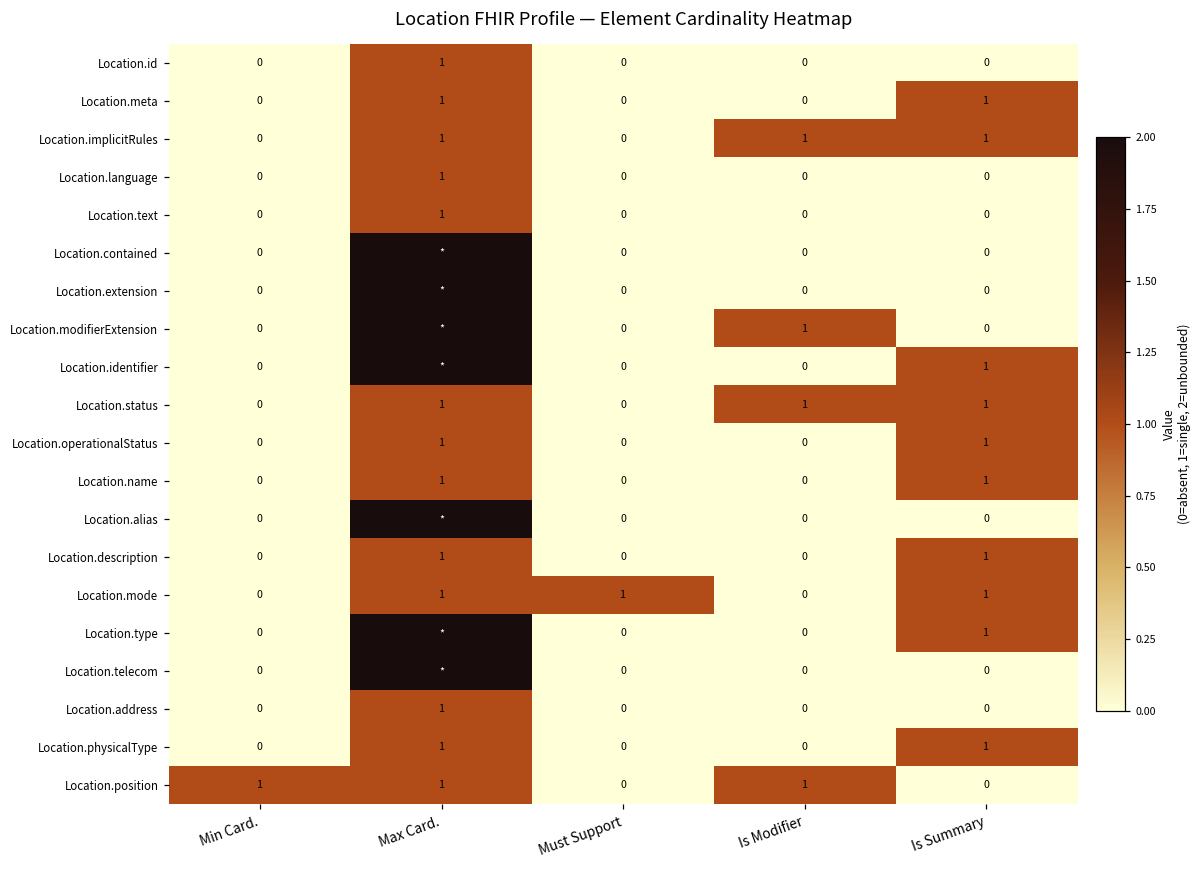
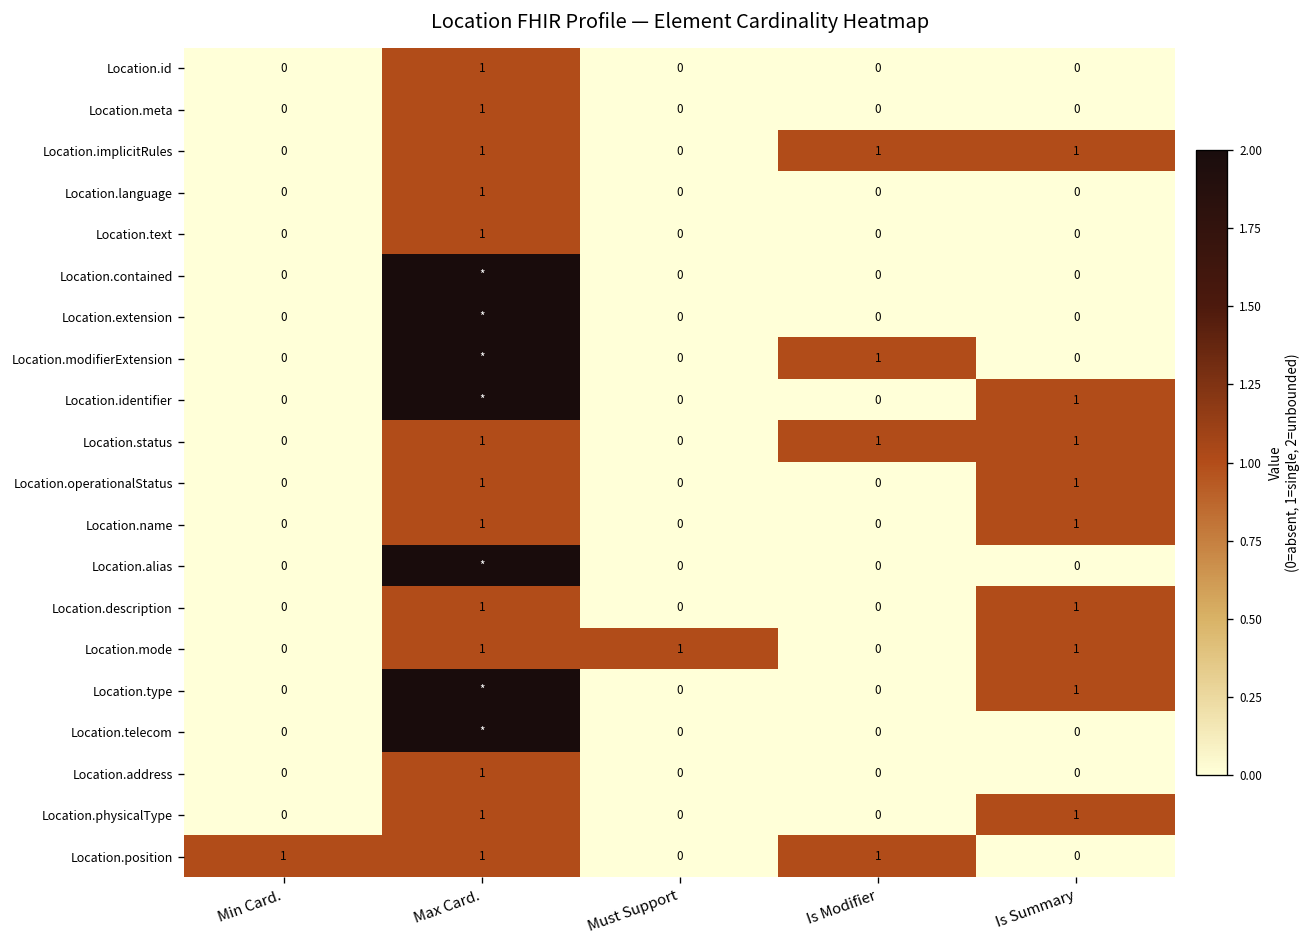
Location.meta, Is Summary: 1 -> 0
